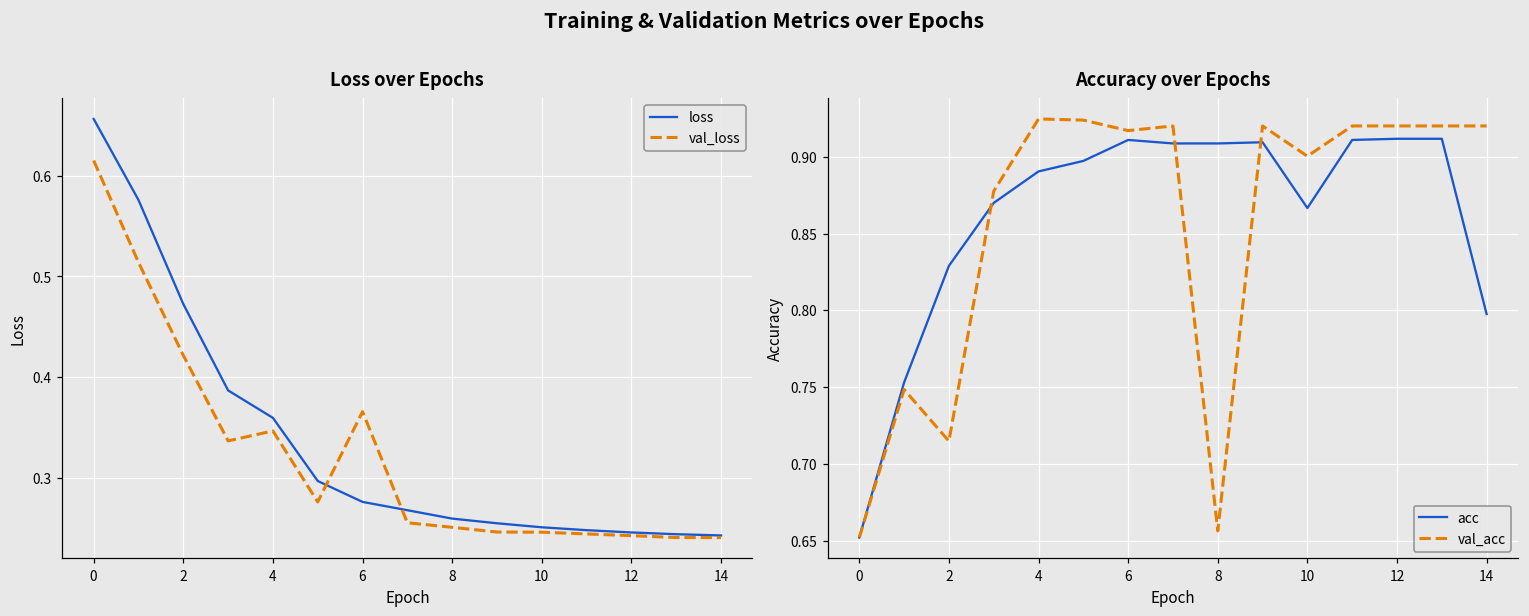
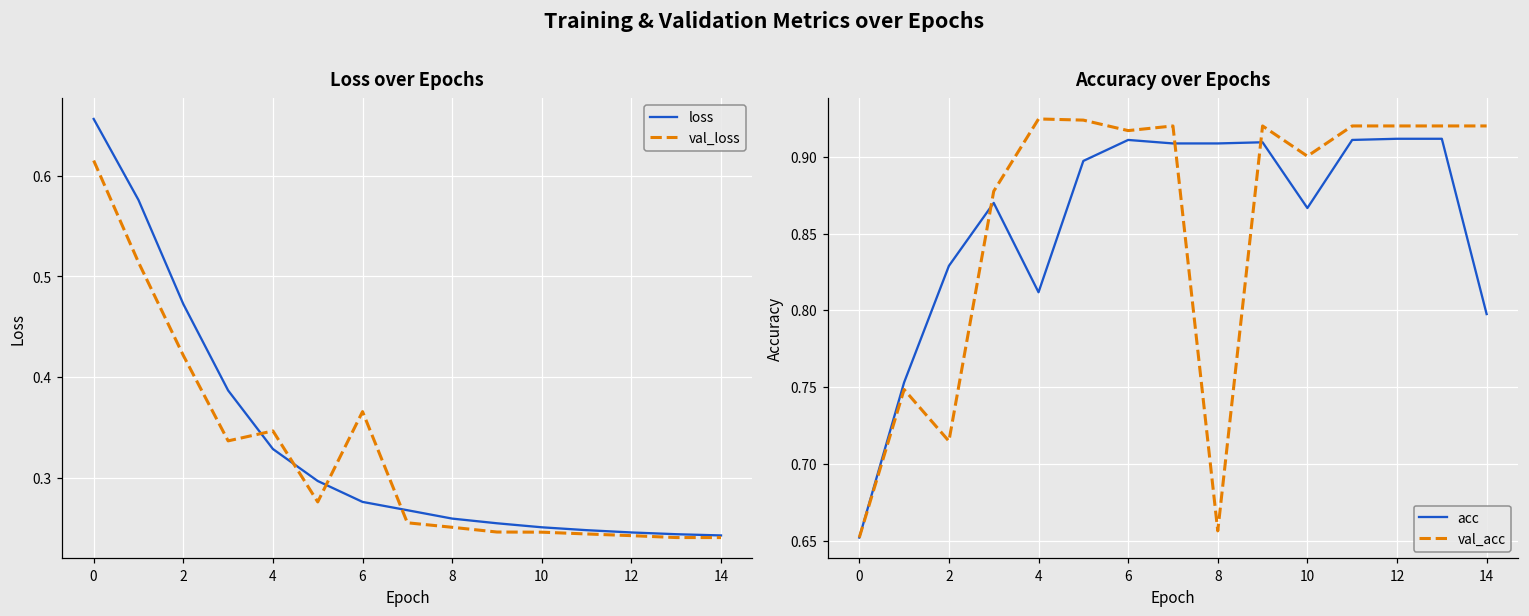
Loss over Epochs, loss, 4: 0.36 -> 0.33
Accuracy over Epochs, acc, 4: 0.891 -> 0.812
